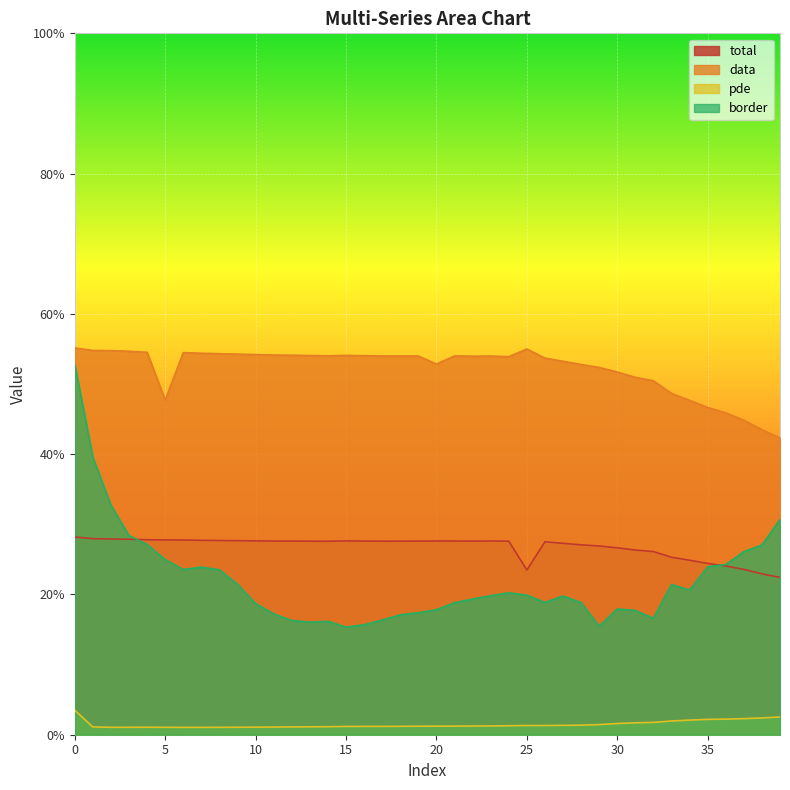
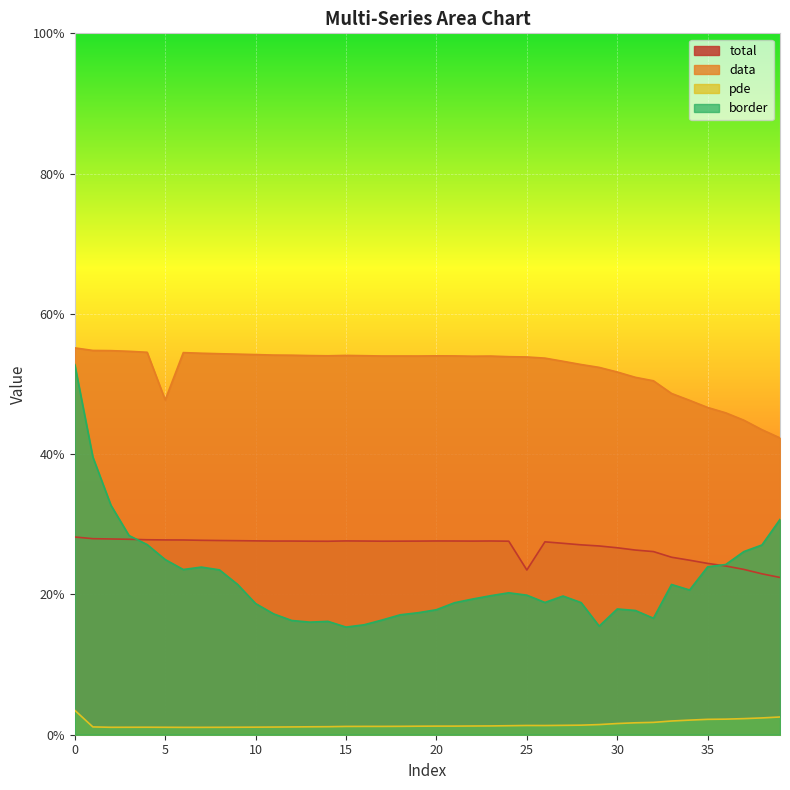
data, 20: 53% -> 54%
data, 25: 55% -> 54%
